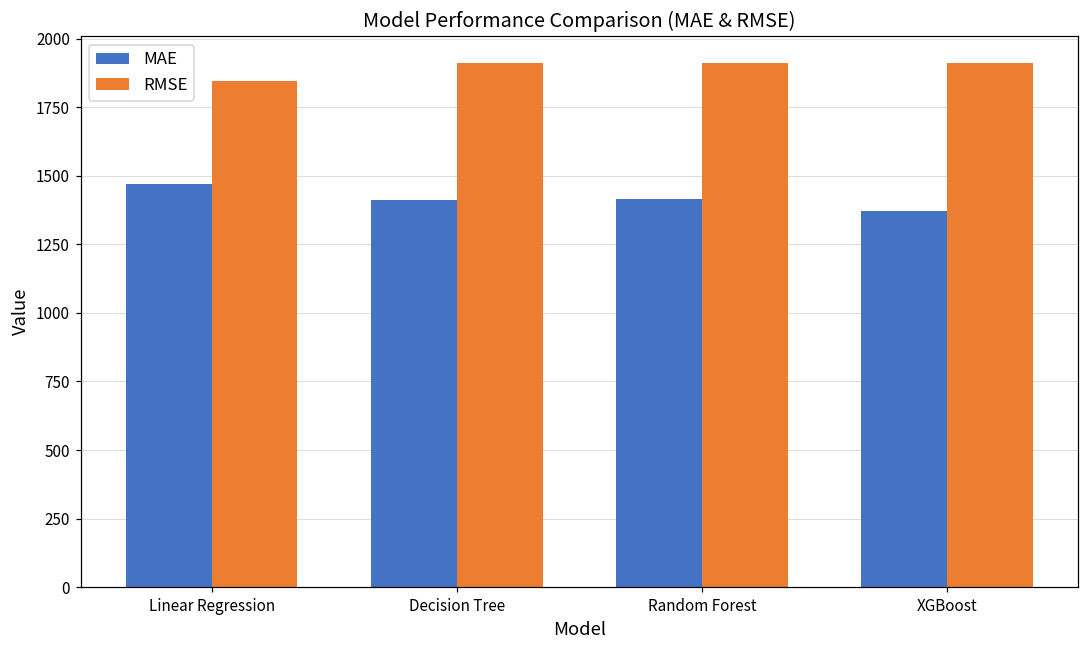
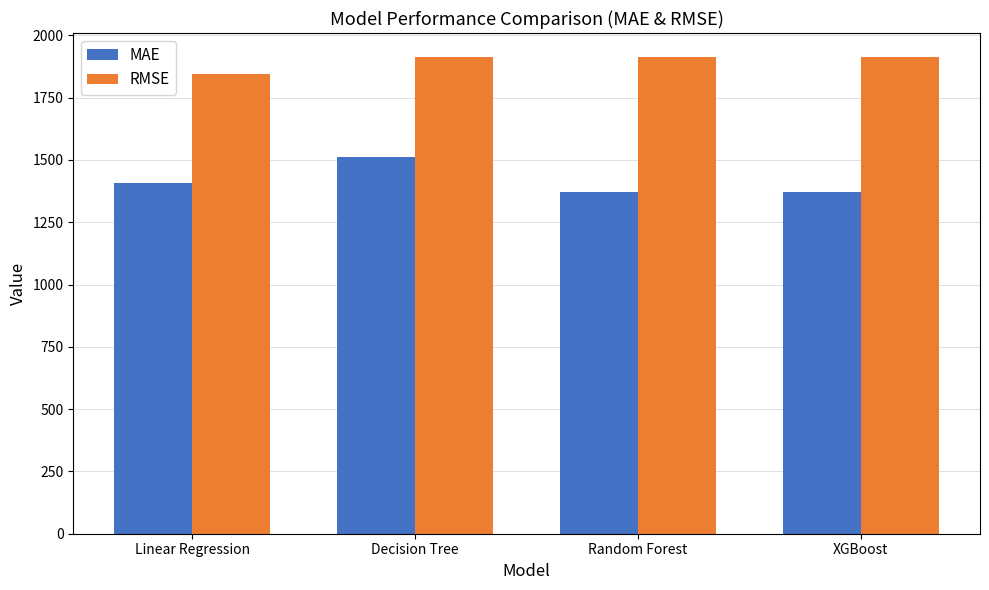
MAE, Linear Regression: 1470 -> 1410
MAE, Decision Tree: 1410 -> 1510
MAE, Random Forest: 1410 -> 1370
